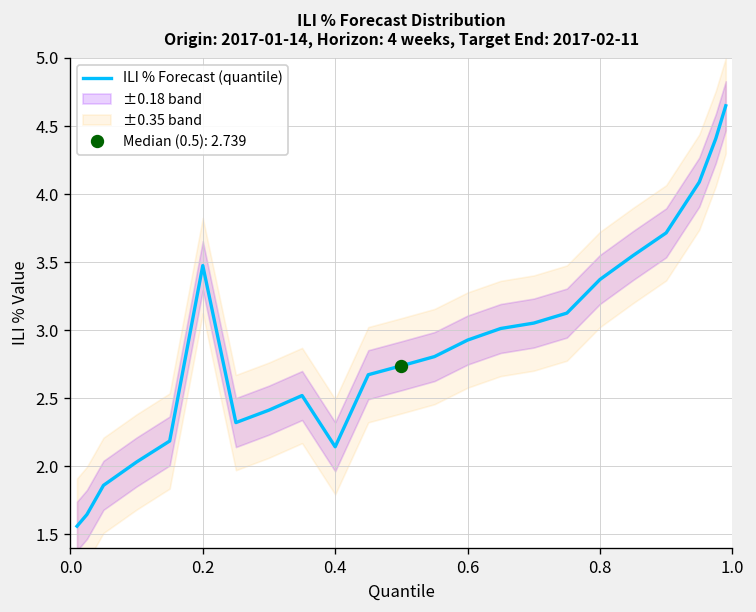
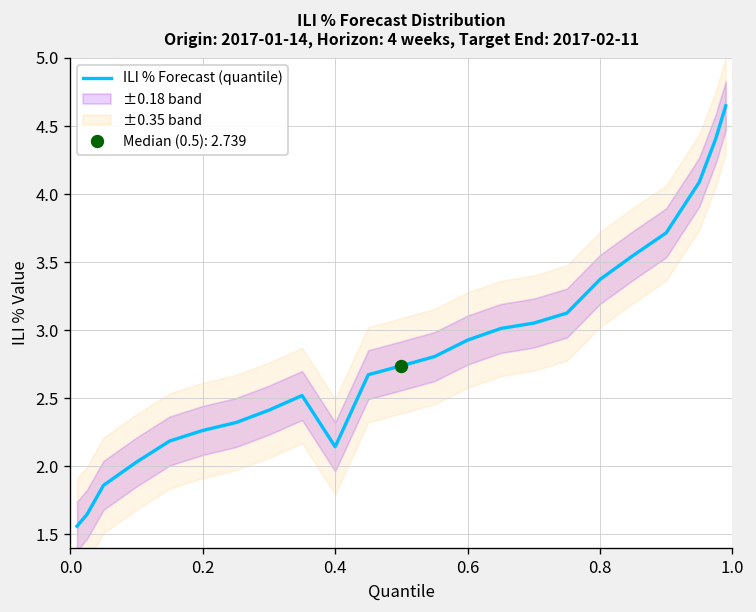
ILI % Forecast (quantile), 0.2: 3.48 -> 2.26
